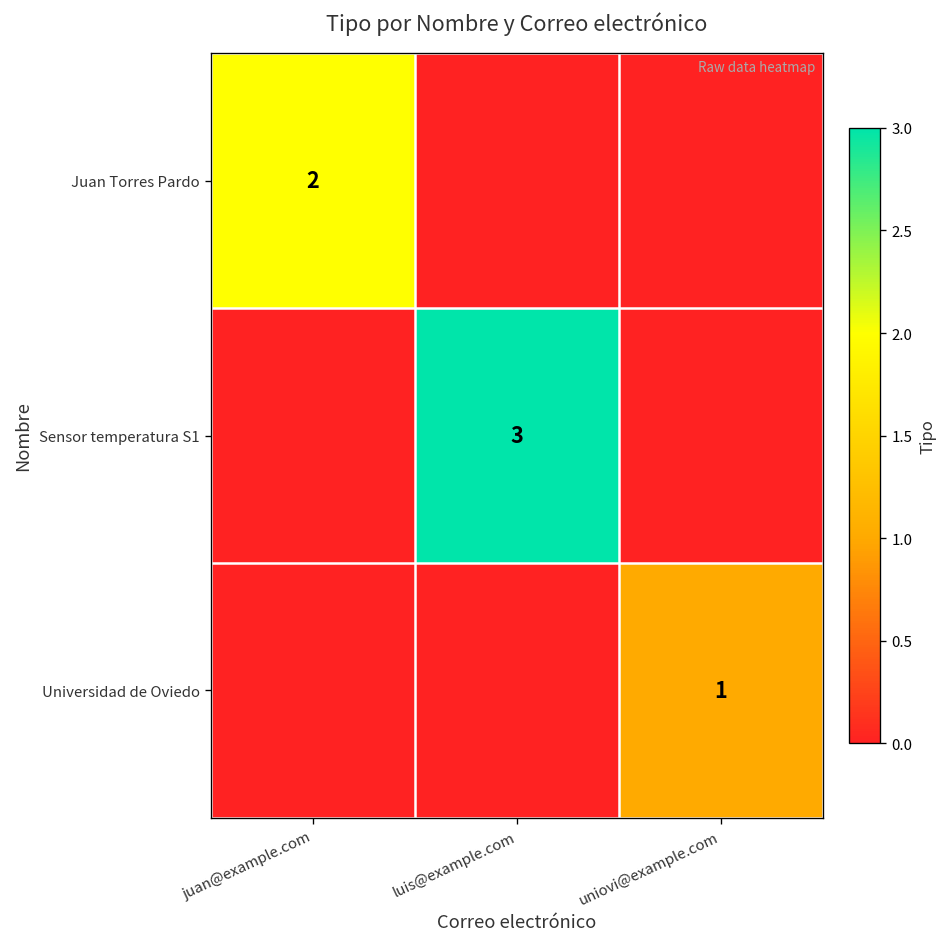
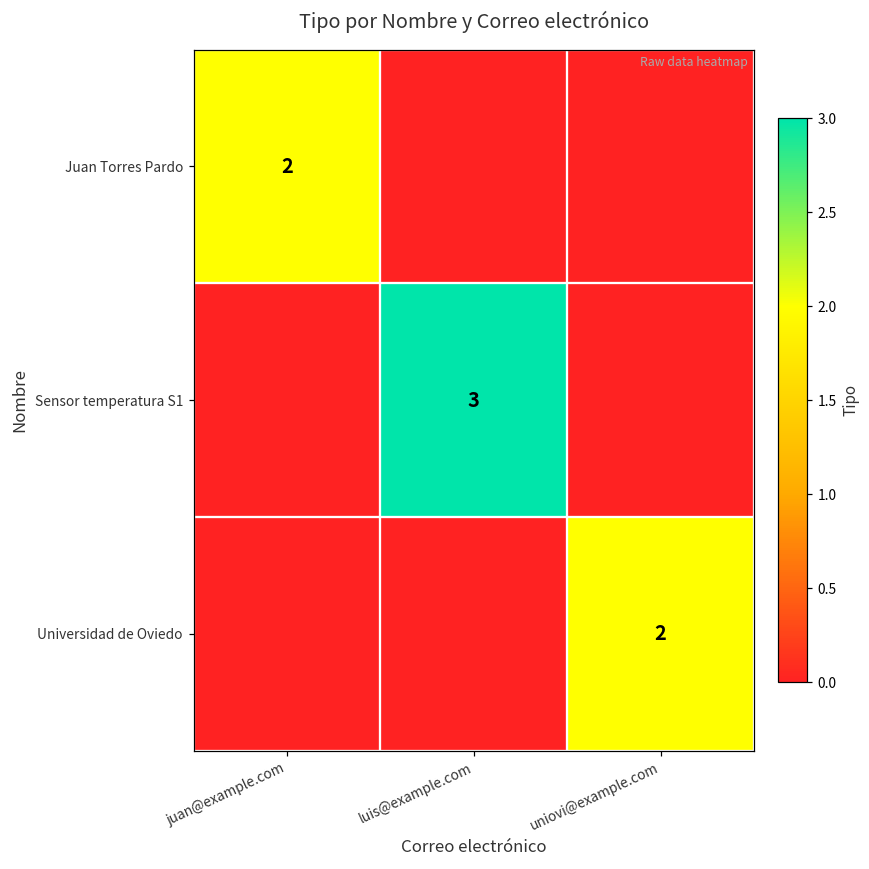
Universidad de Oviedo, uniovi@example.com: 1 -> 2
